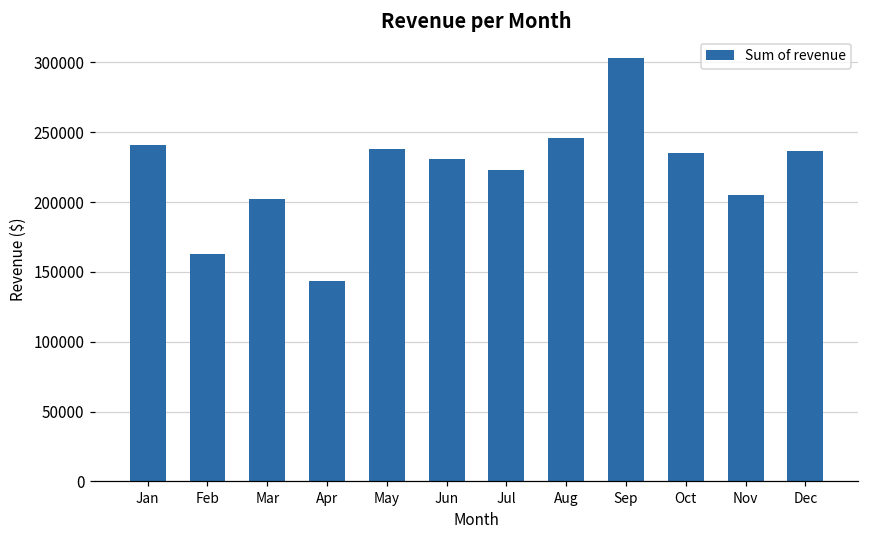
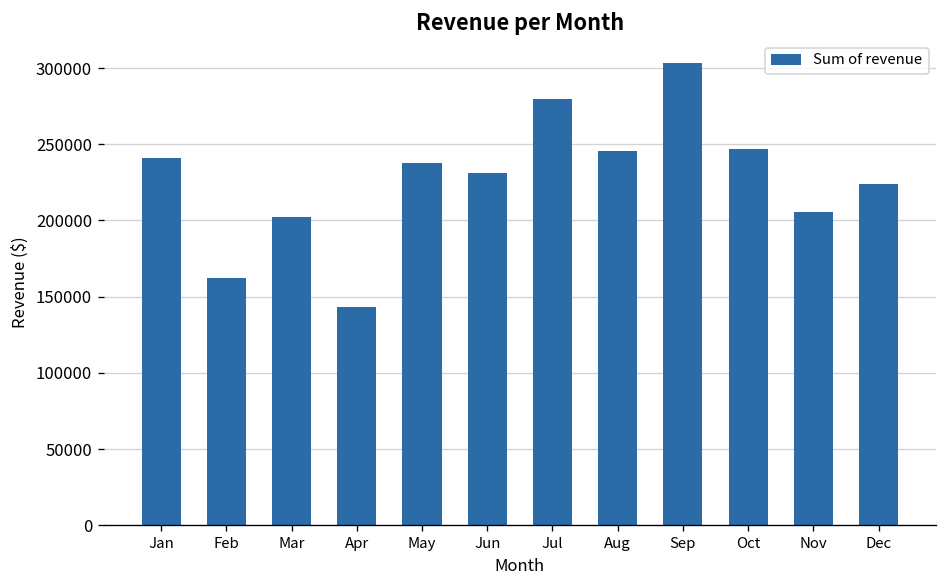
Jul: 223000 -> 280000
Oct: 235000 -> 247000
Dec: 237000 -> 224000
